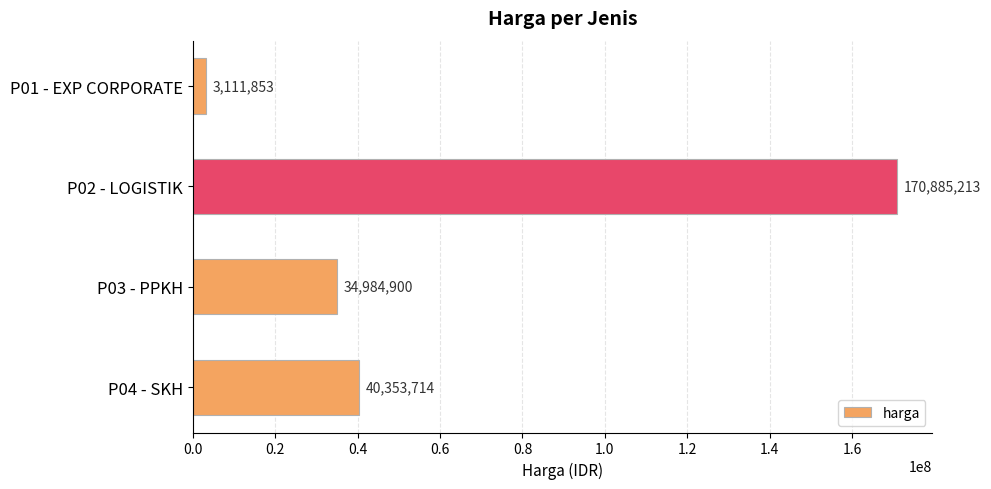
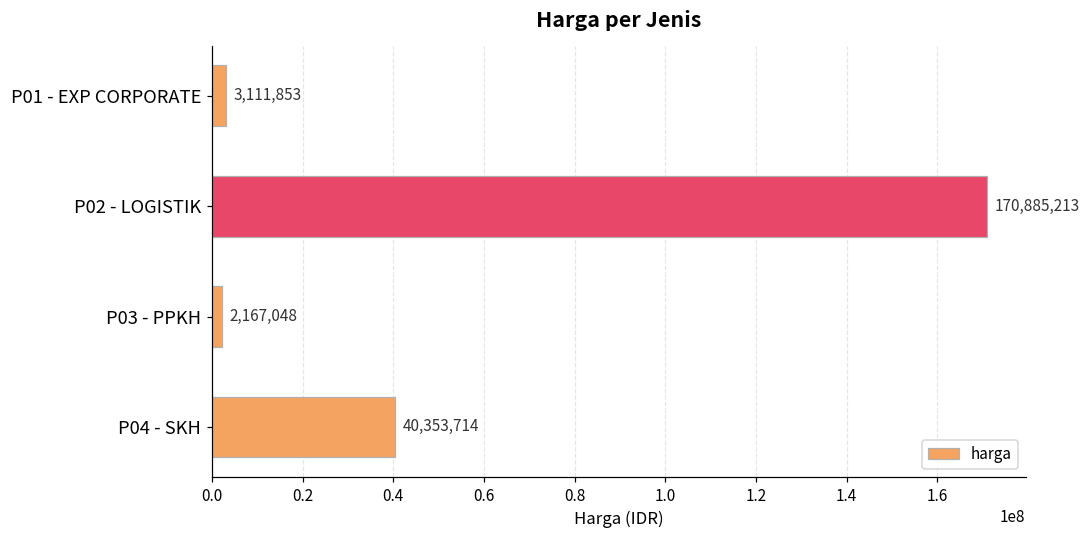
P03 - PPKH: 34,984,900 -> 2,167,048
